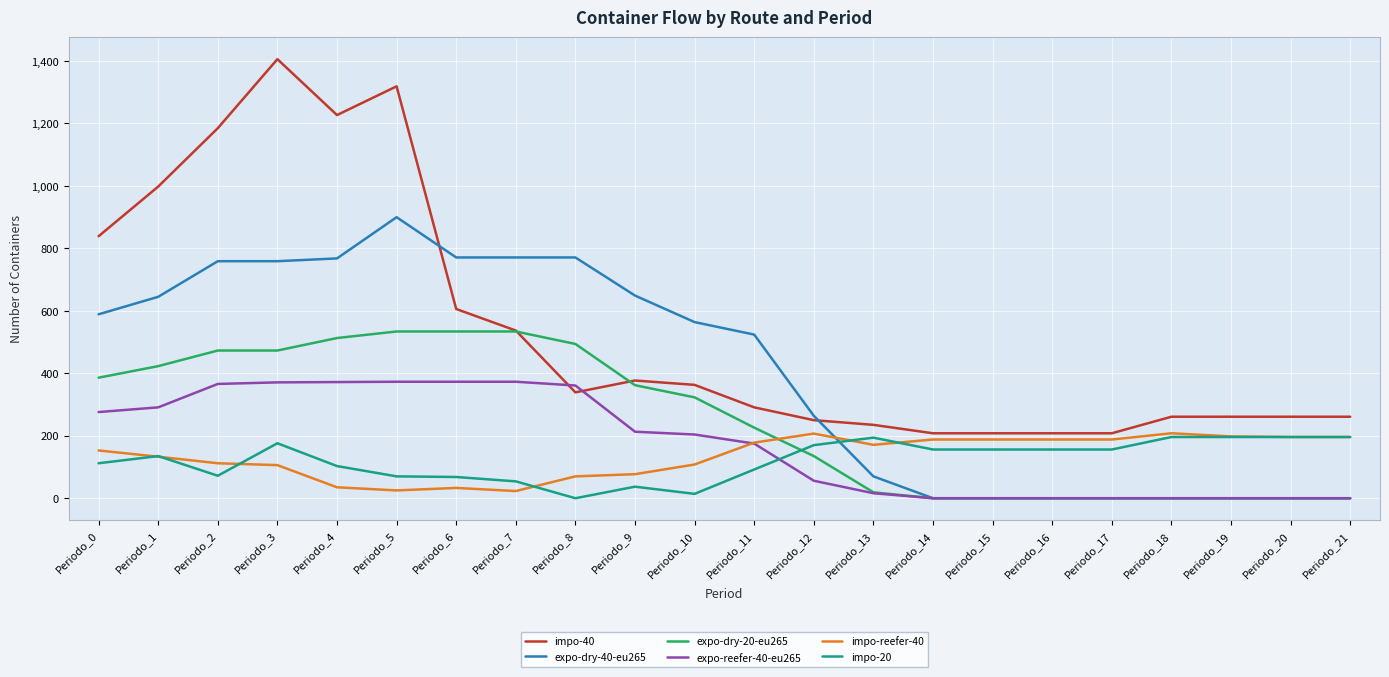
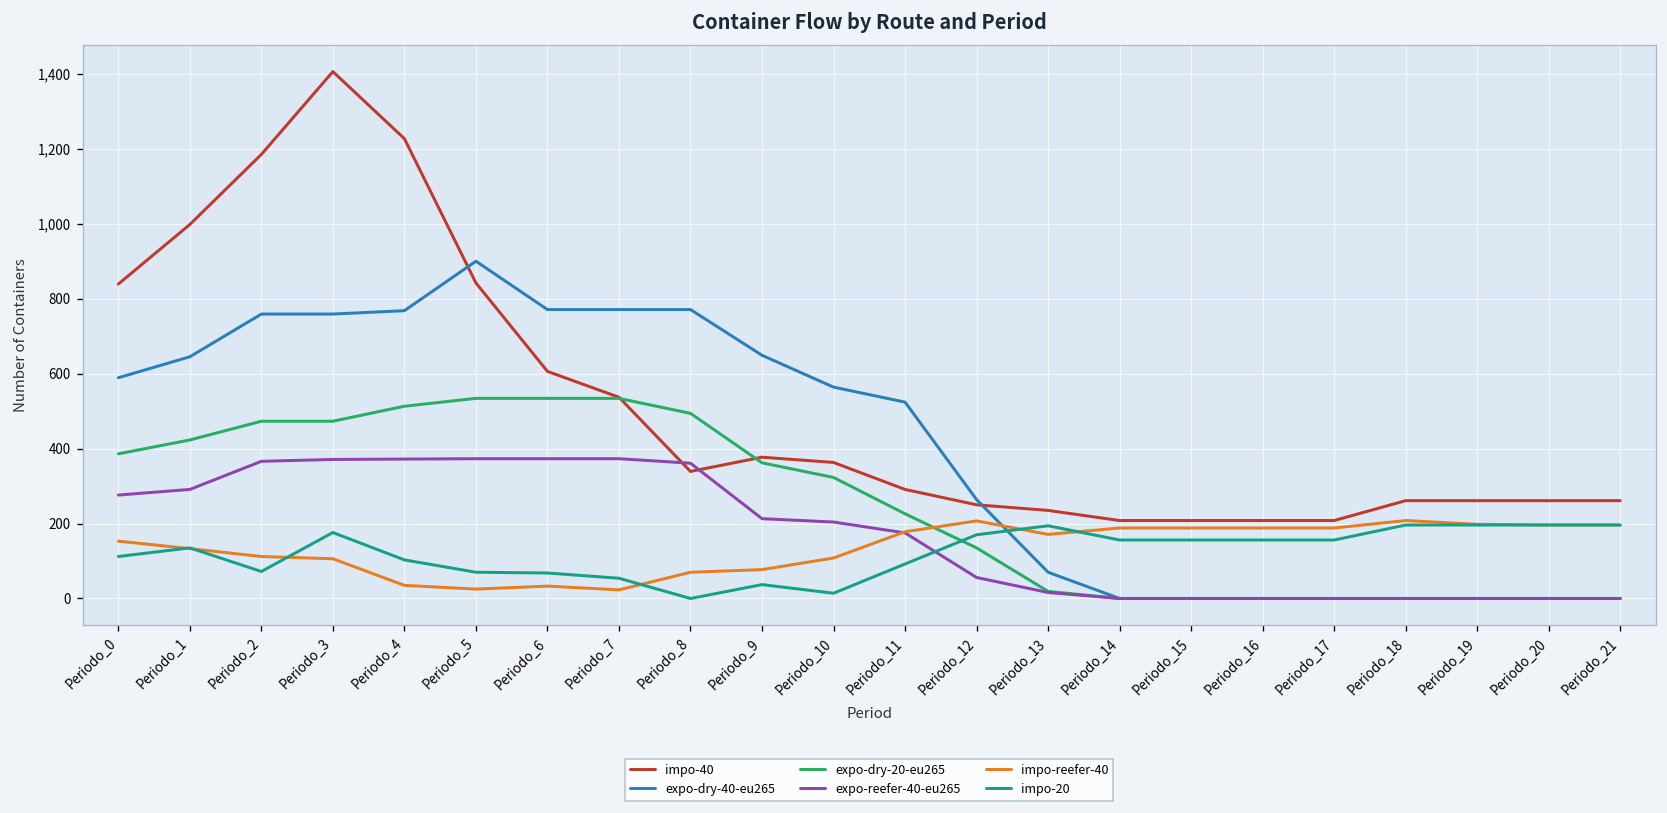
impo-40, Periodo_5: 1,320 -> 840
